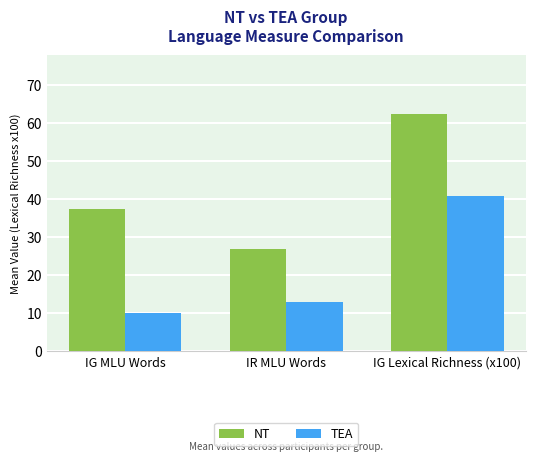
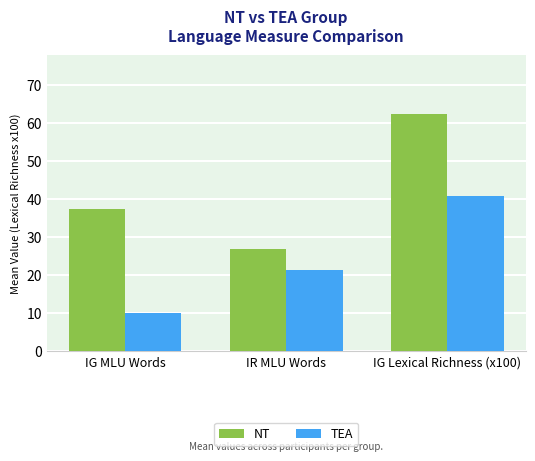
TEA, IR MLU Words: 13 -> 22
